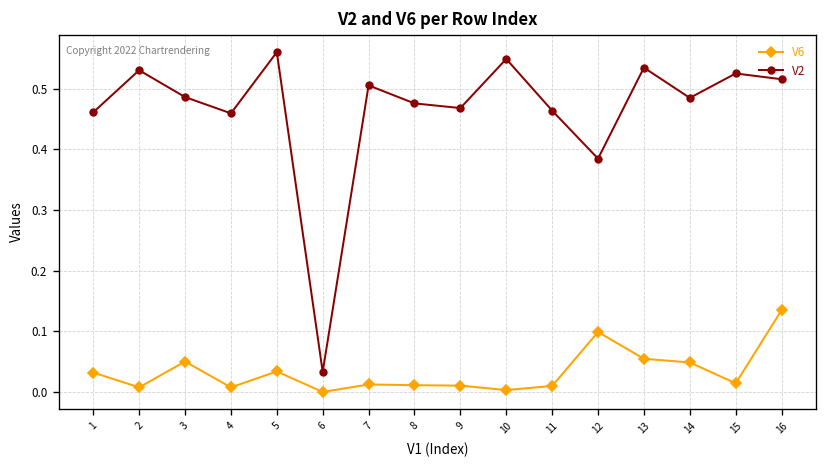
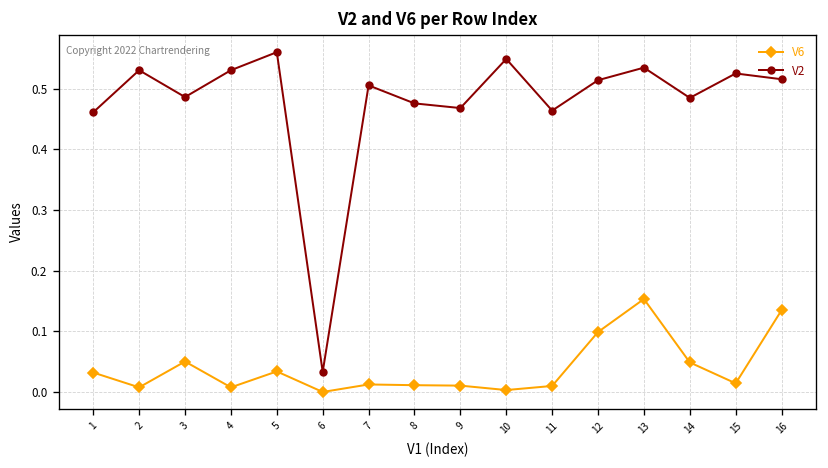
V2, 4: 0.46 -> 0.53
V2, 12: 0.38 -> 0.51
V6, 13: 0.06 -> 0.15
